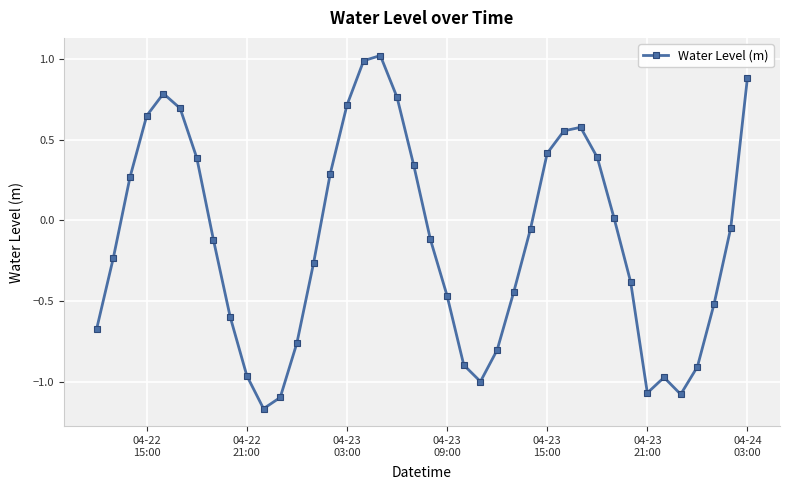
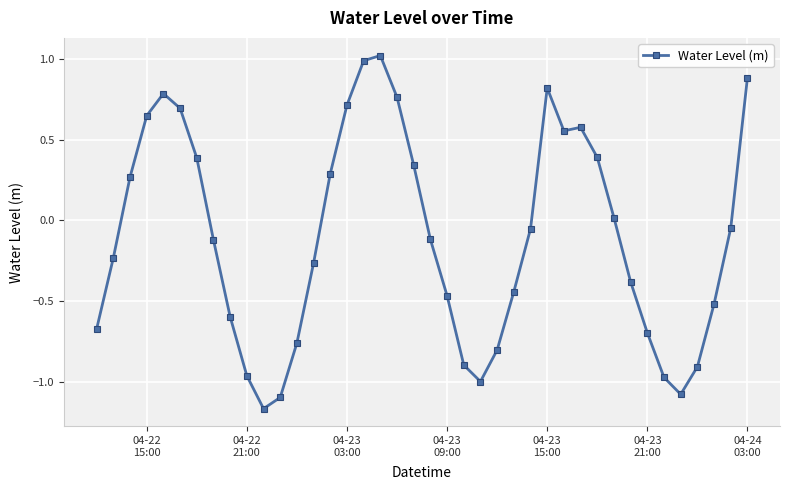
04-23 15:00: 0.42 -> 0.82
04-23 21:00: -1.07 -> -0.70
